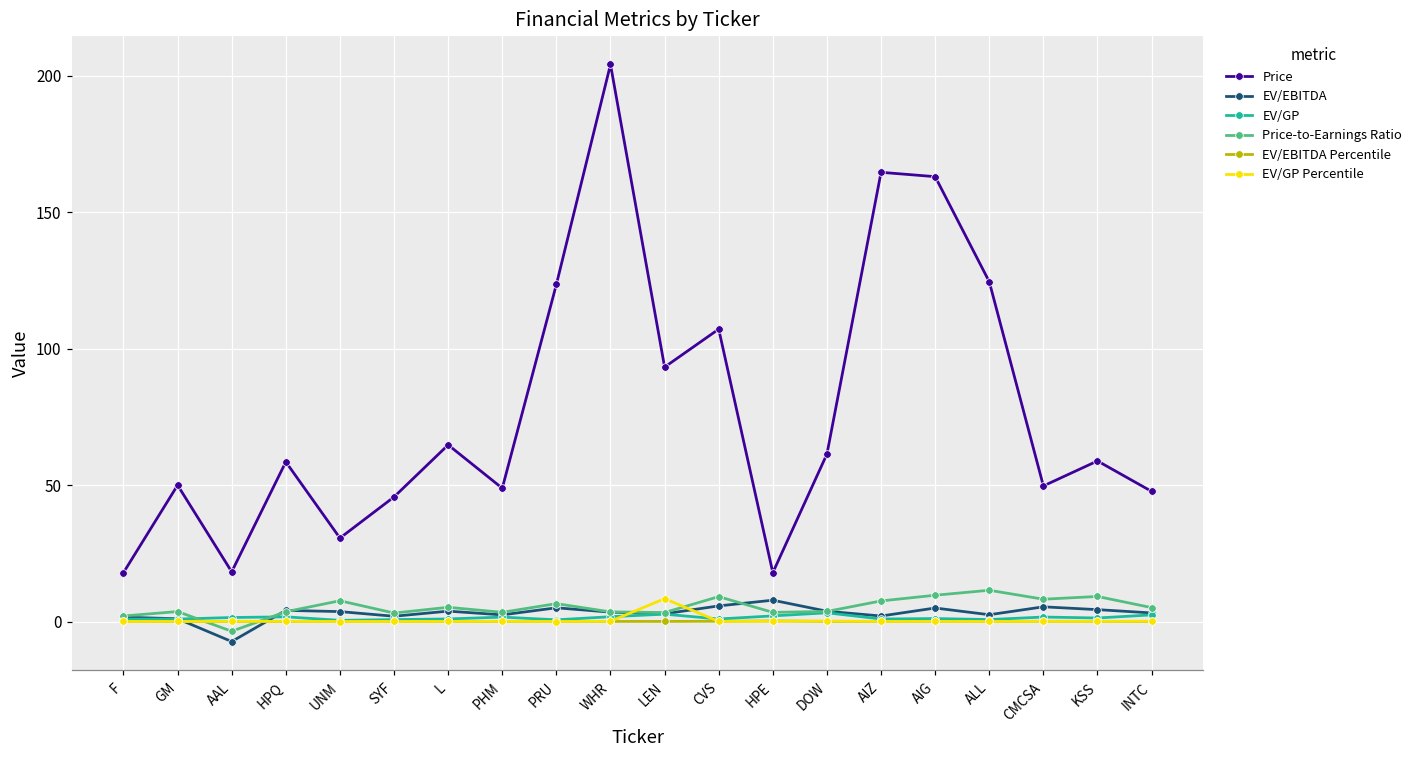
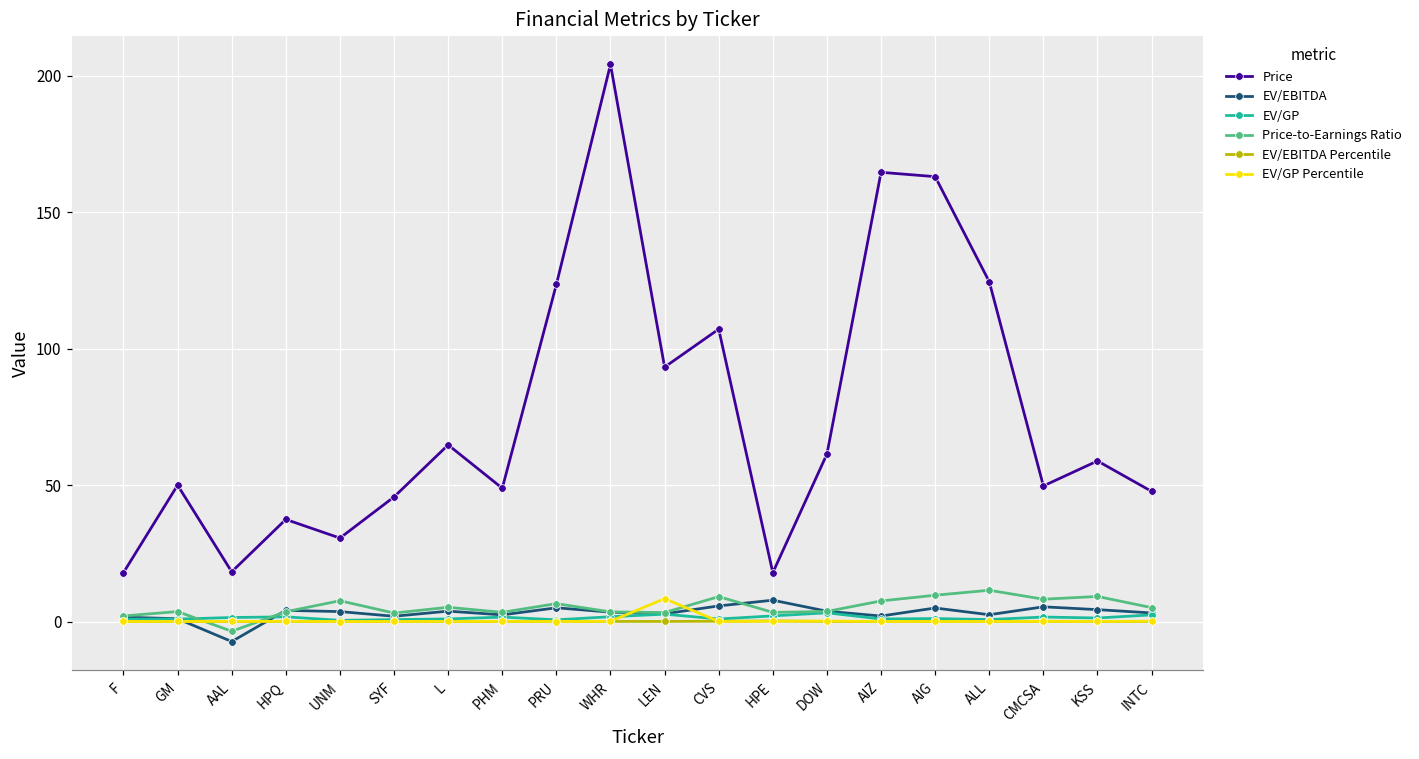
Price, HPQ: 58 -> 37
